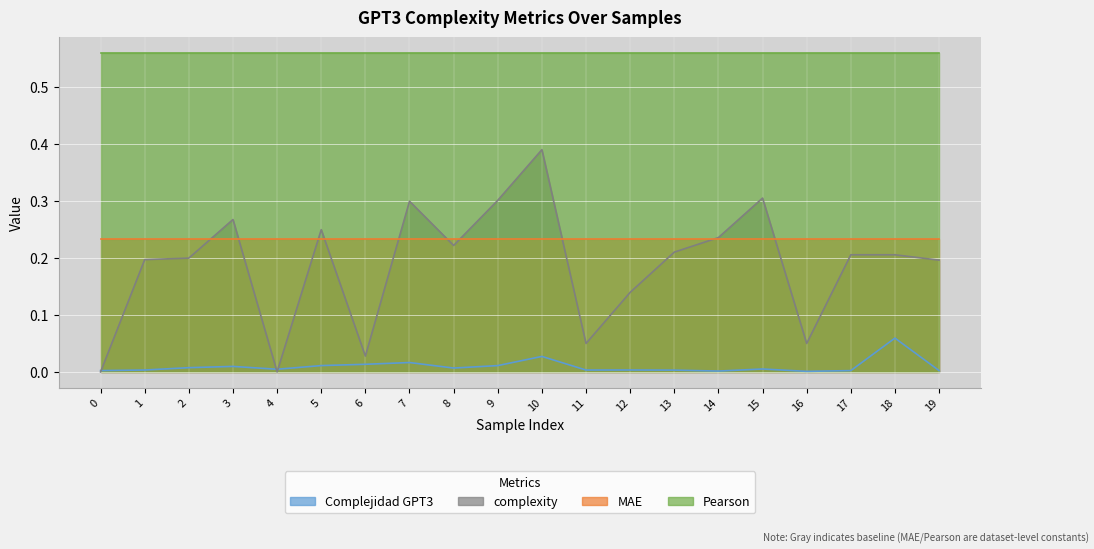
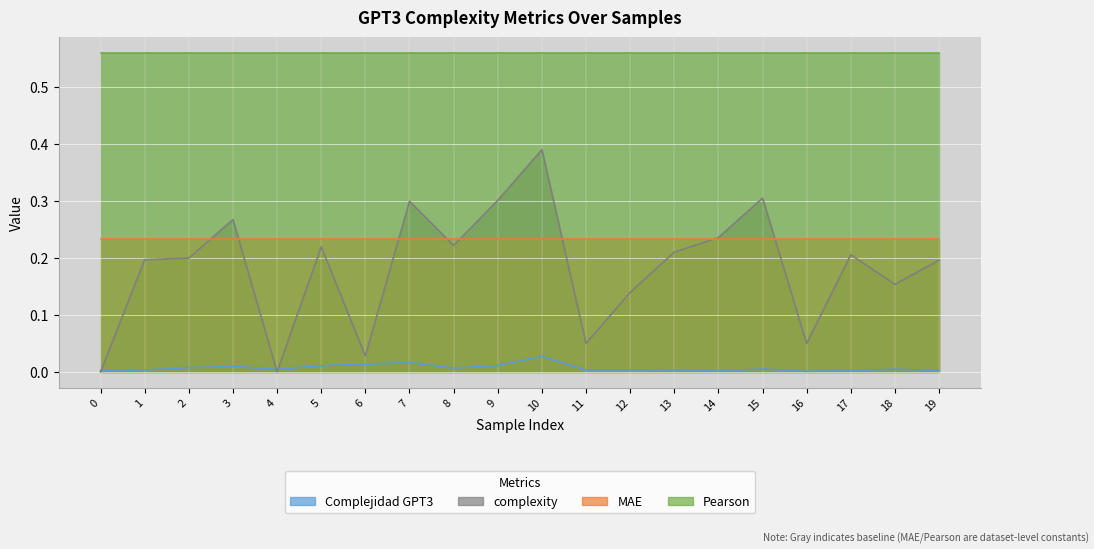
complexity, 5: 0.25 -> 0.22
Complejidad GPT3, 18: 0.06 -> 0.00
complexity, 18: 0.21 -> 0.15
